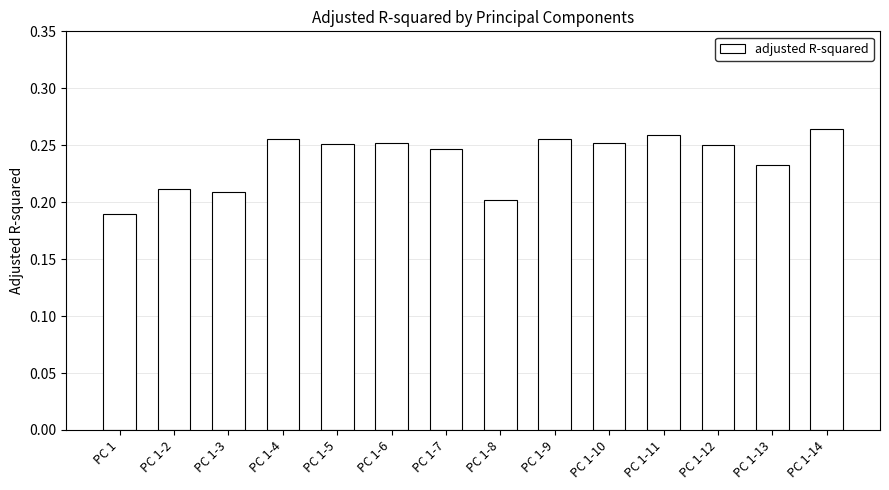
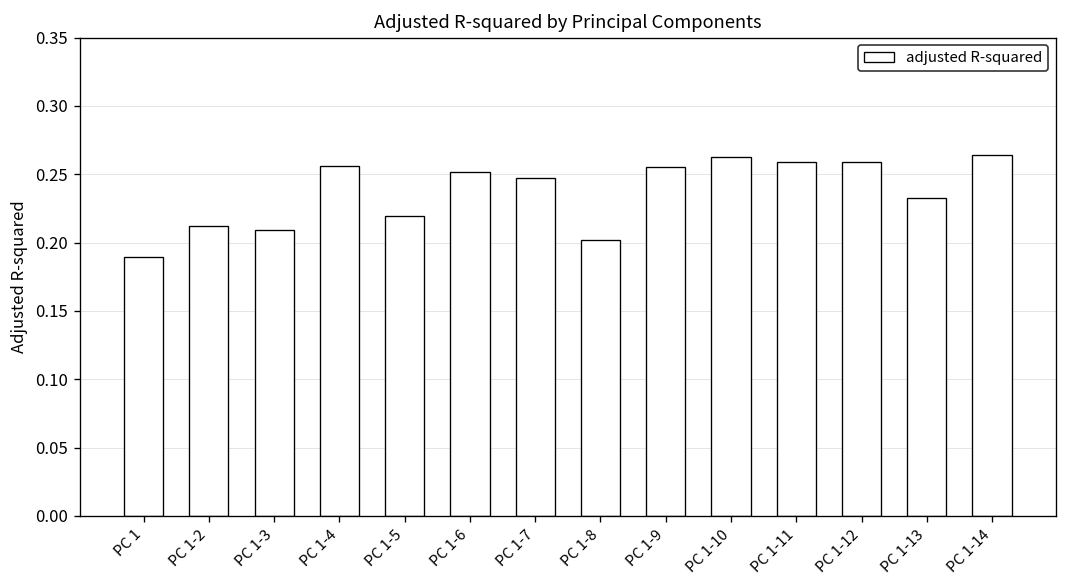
PC 1-5: 0.251 -> 0.220
PC 1-10: 0.252 -> 0.262
PC 1-12: 0.250 -> 0.259
